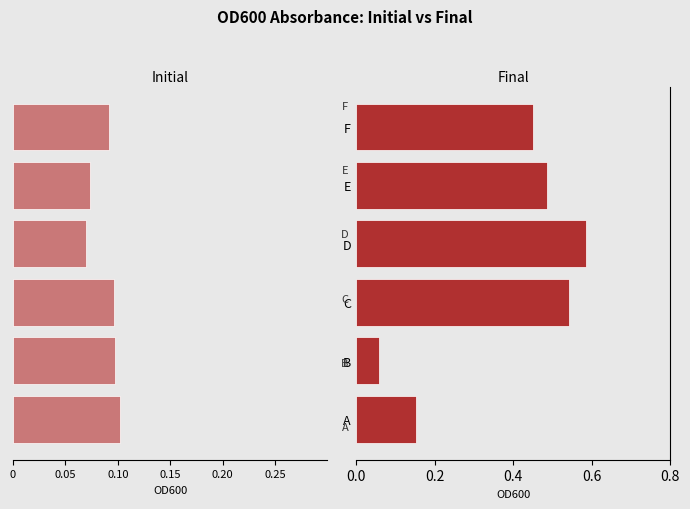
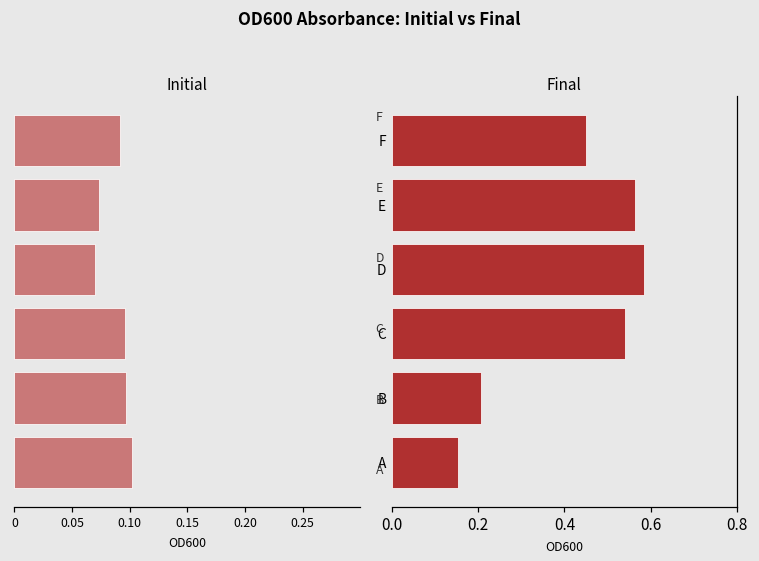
Final, E: 0.49 -> 0.56
Final, B: 0.06 -> 0.21
